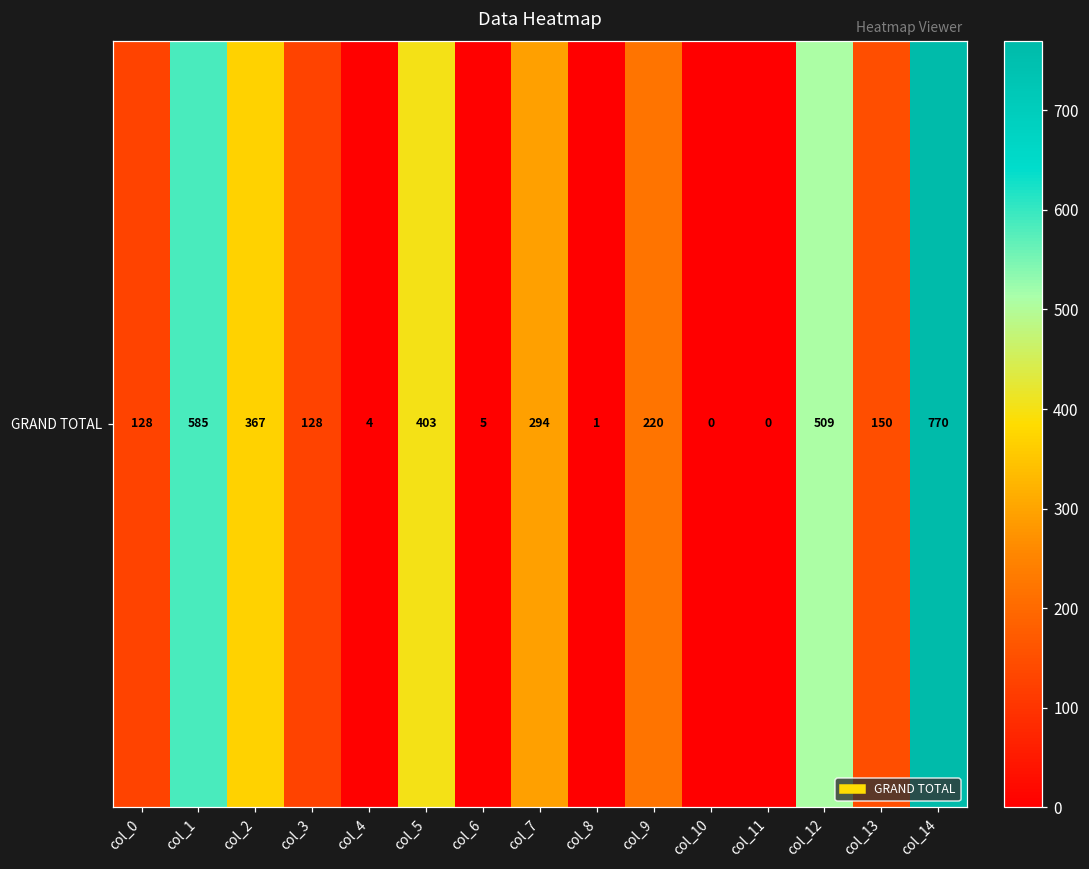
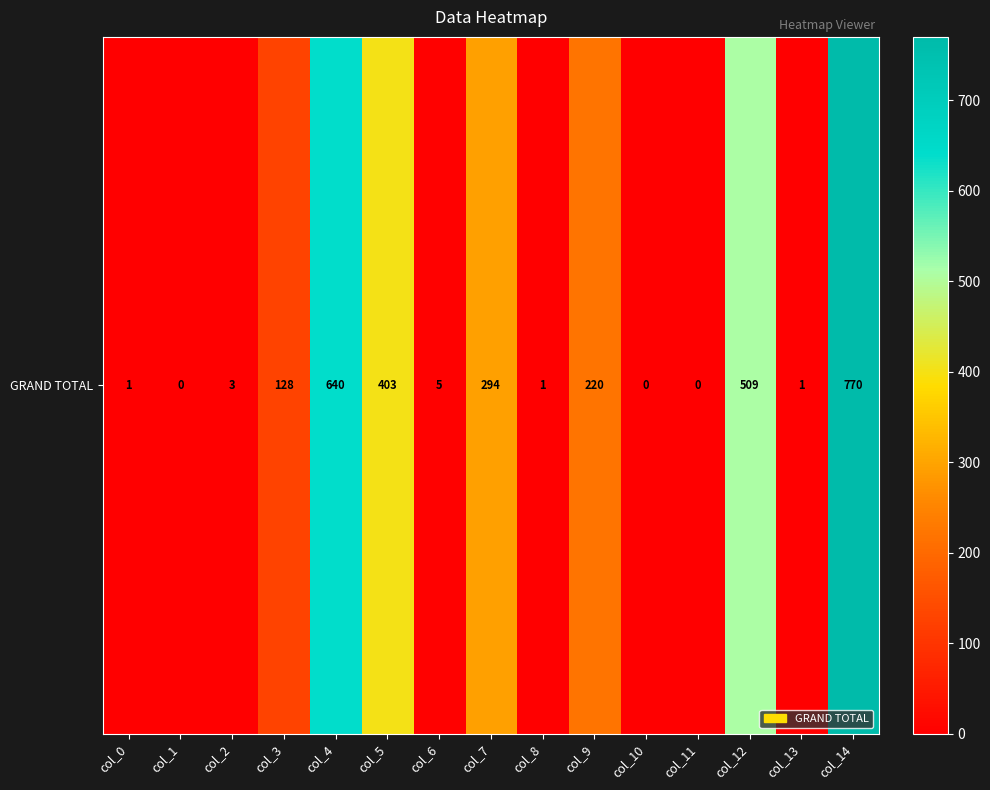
GRAND TOTAL, col_0: 128 -> 1
GRAND TOTAL, col_1: 585 -> 0
GRAND TOTAL, col_2: 367 -> 3
GRAND TOTAL, col_4: 4 -> 640
GRAND TOTAL, col_13: 150 -> 1
